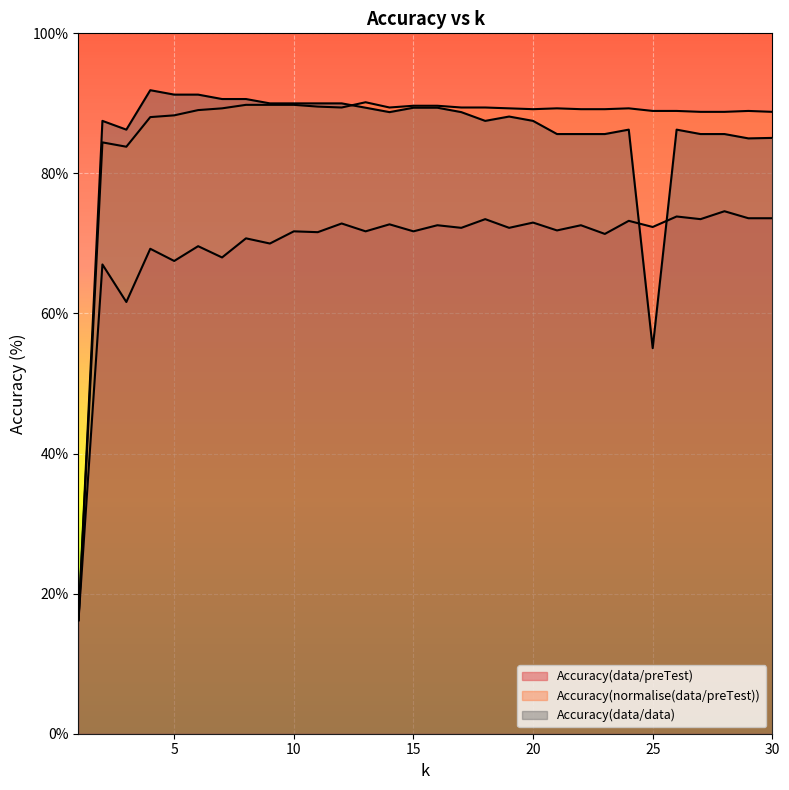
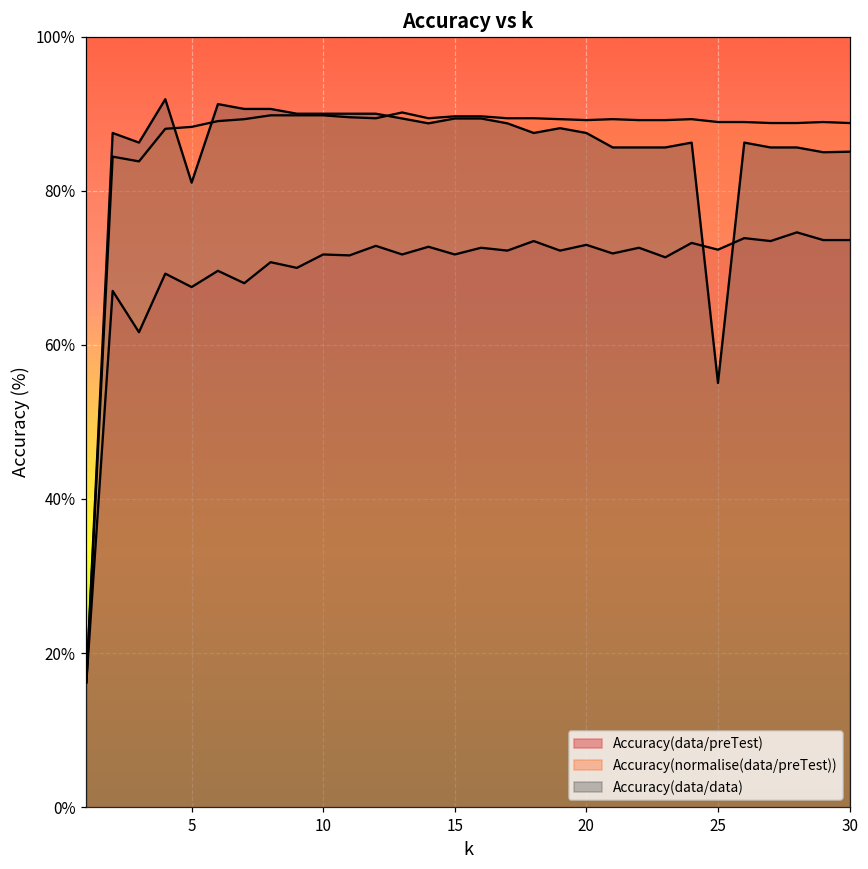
Accuracy(data/data), 5: 91% -> 81%
